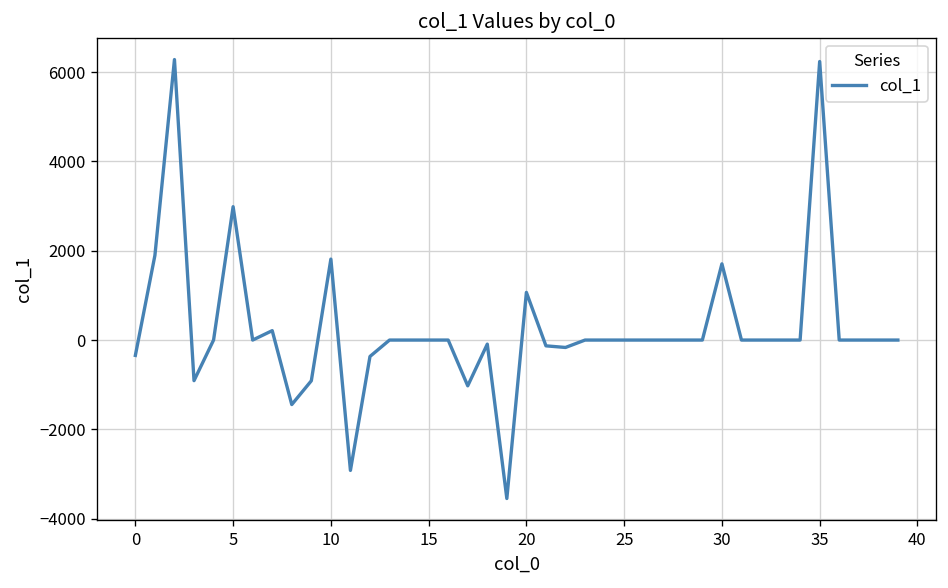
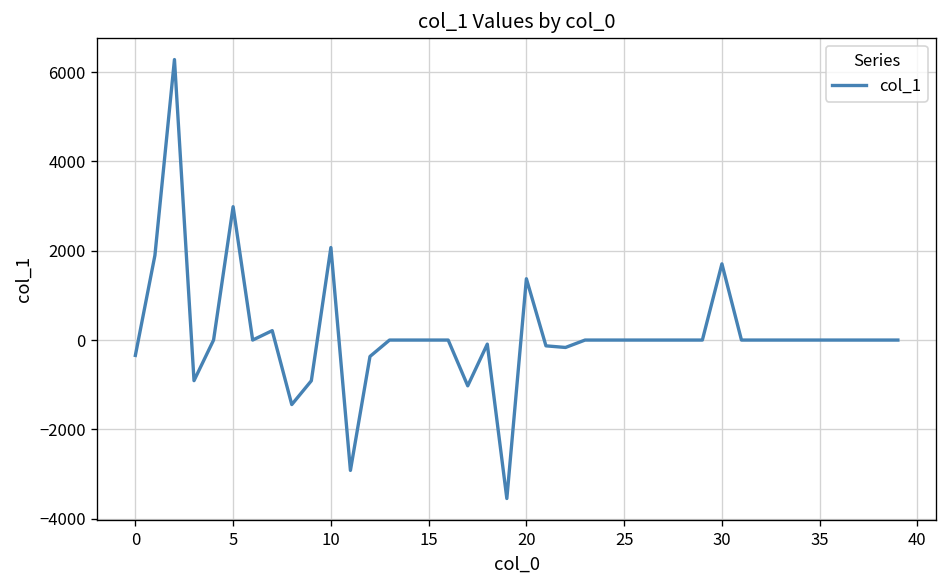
10: 1800 -> 2100
20: 1100 -> 1400
35: 6200 -> 0
